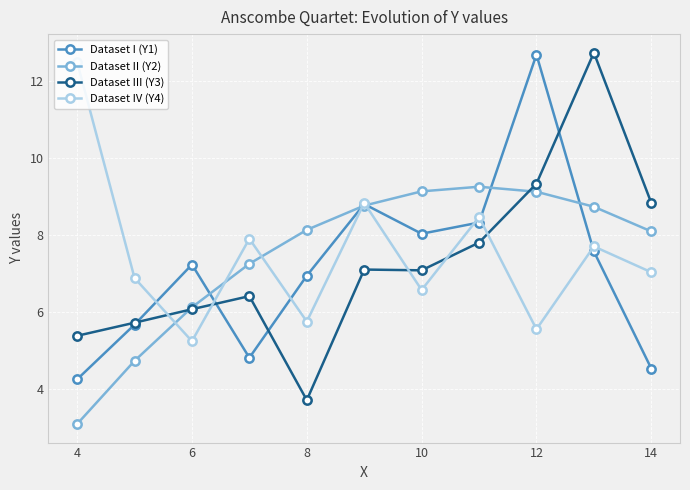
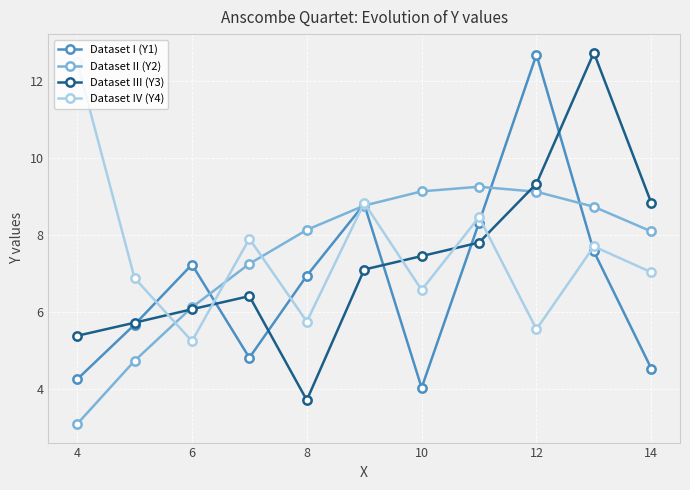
Dataset I (Y1), 10: 8.0 -> 4.0
Dataset III (Y3), 10: 7.1 -> 7.5
